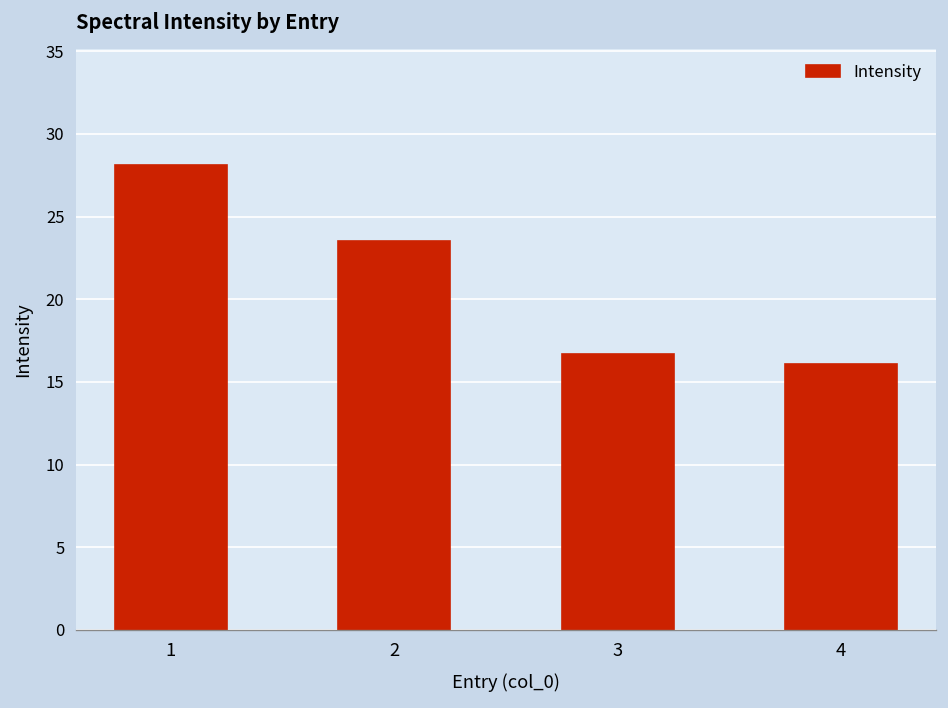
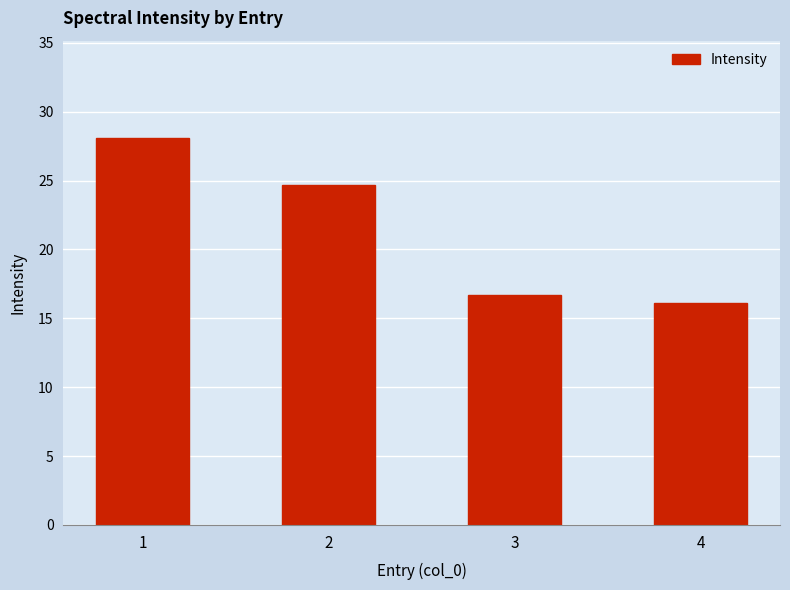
2: 23.5 -> 24.7
